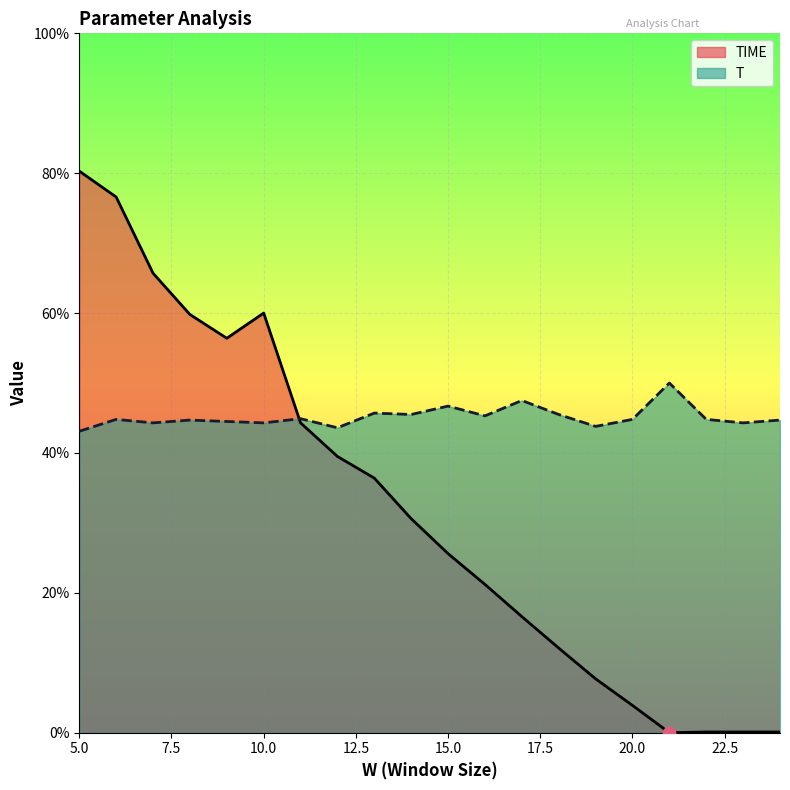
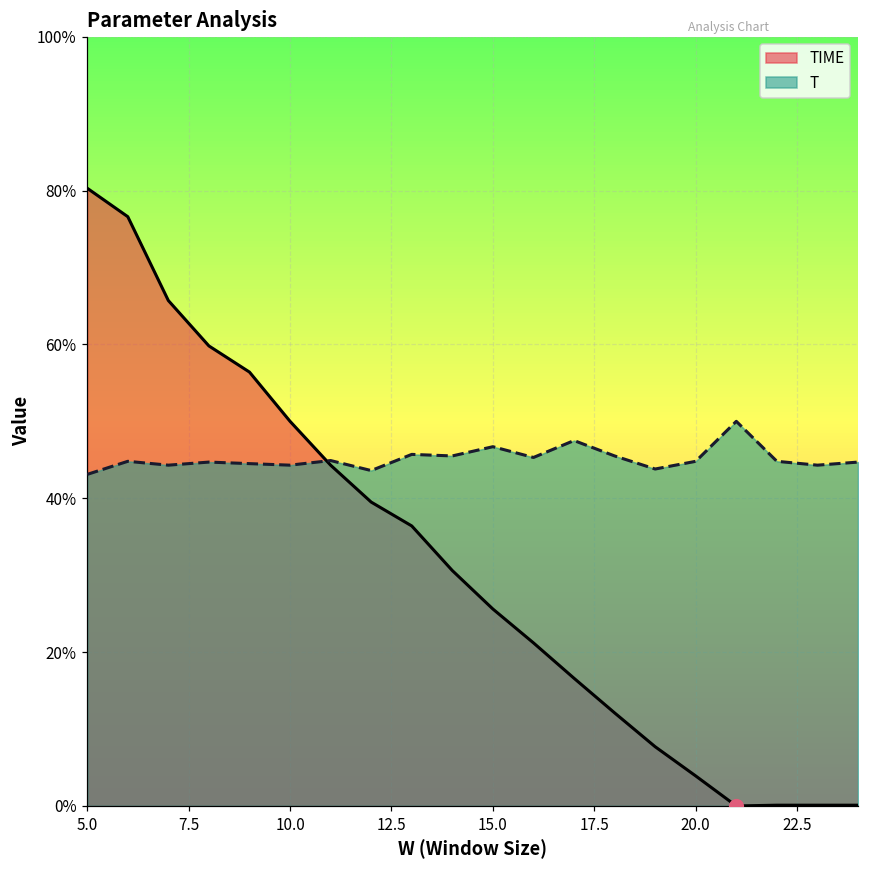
TIME, 10.0: 60% -> 50%
